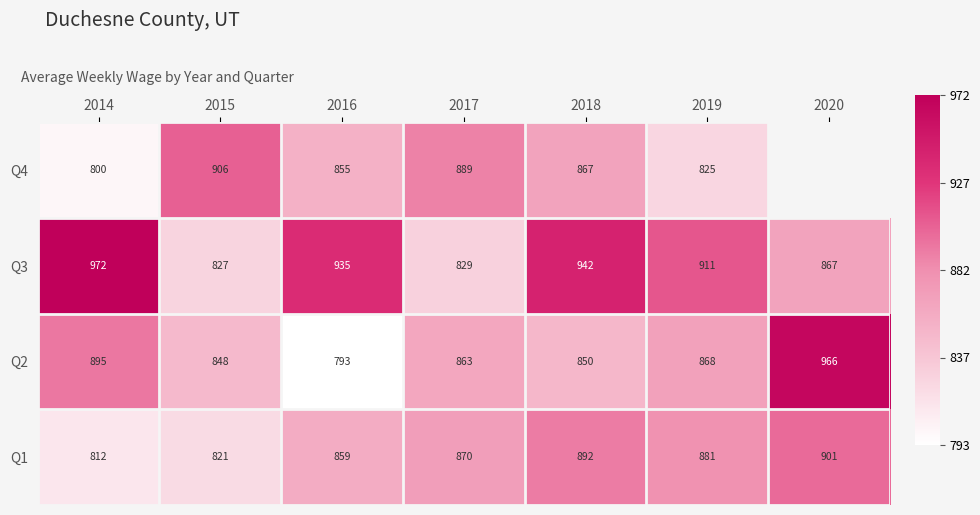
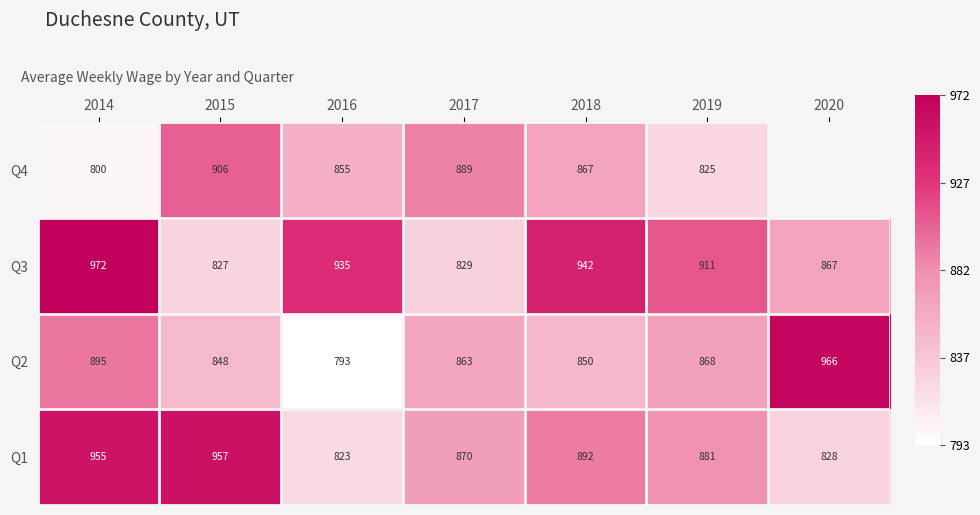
Q1, 2014: 812 -> 955
Q1, 2015: 821 -> 957
Q1, 2016: 859 -> 823
Q1, 2020: 901 -> 828
